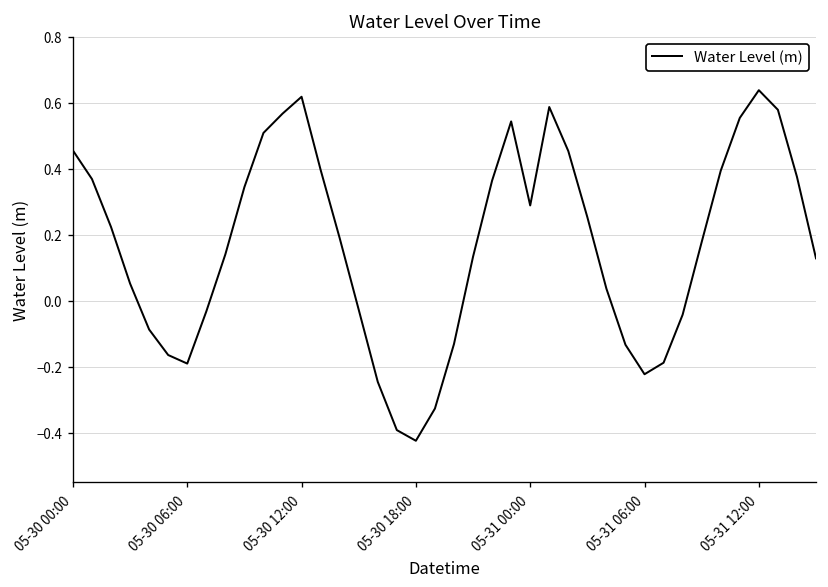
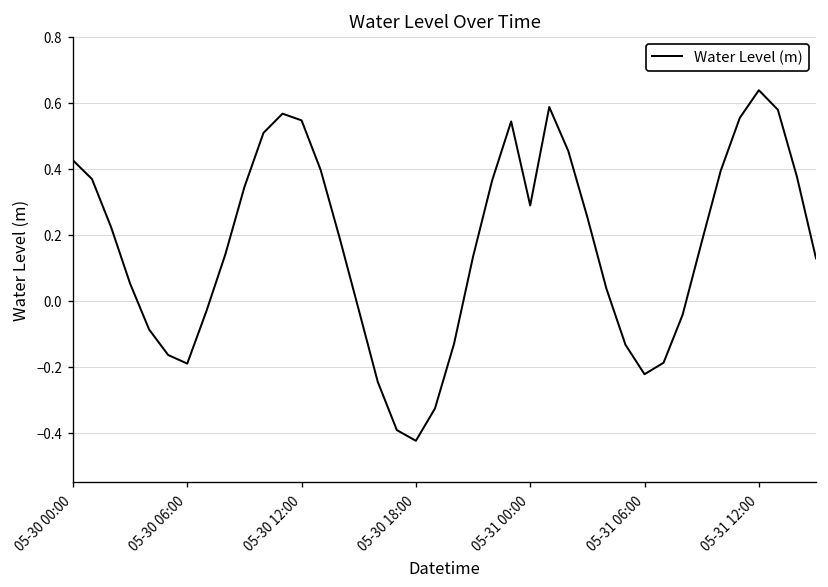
05-30 00:00: 0.46 -> 0.43
05-30 12:00: 0.62 -> 0.55
